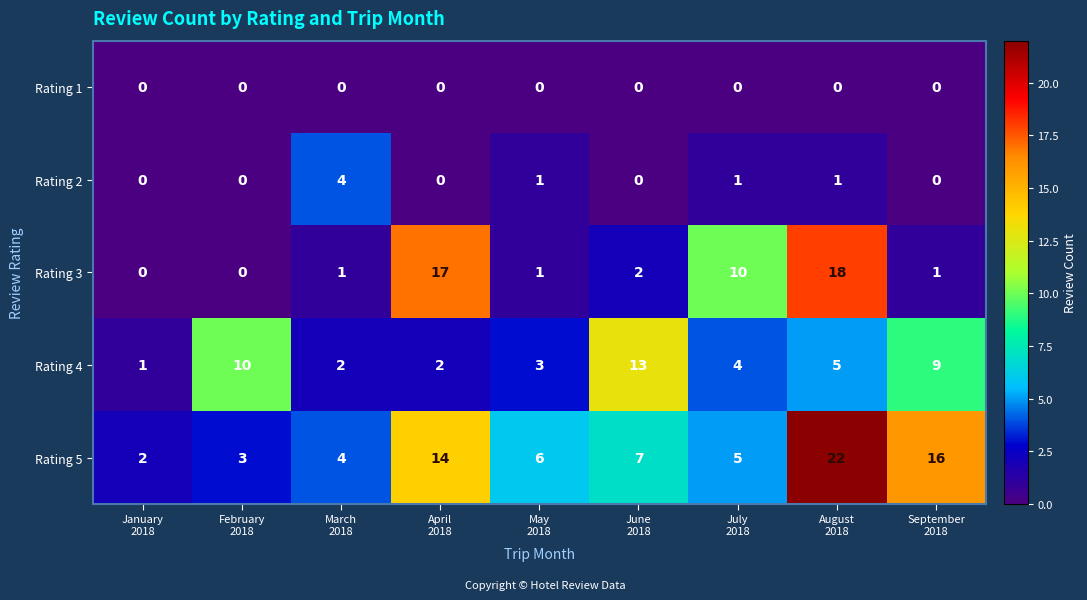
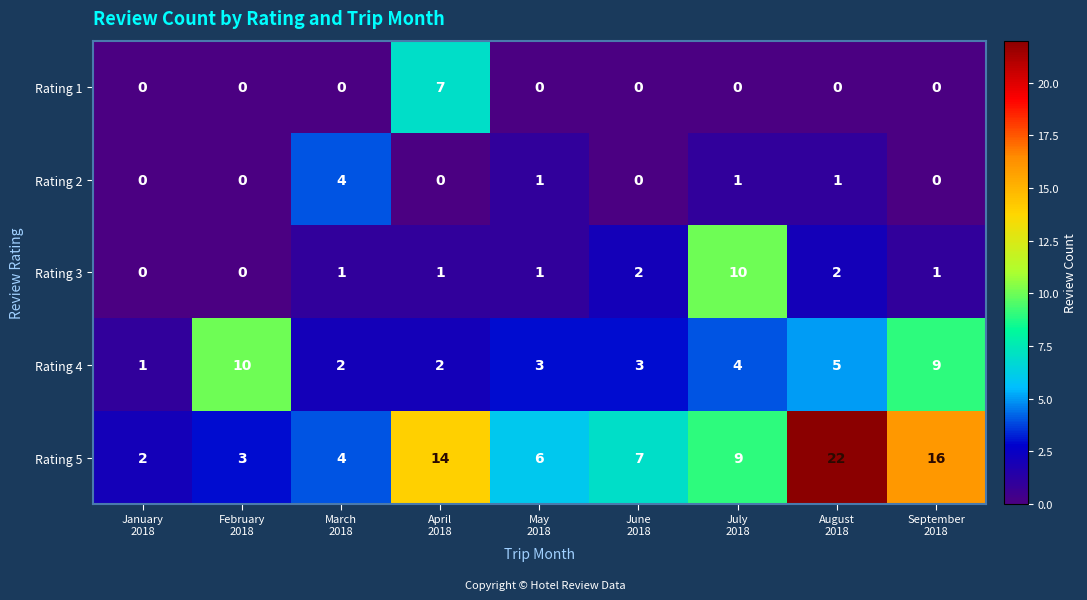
Rating 1, April 2018: 0 -> 7
Rating 3, April 2018: 17 -> 1
Rating 3, August 2018: 18 -> 2
Rating 4, June 2018: 13 -> 3
Rating 5, July 2018: 5 -> 9
